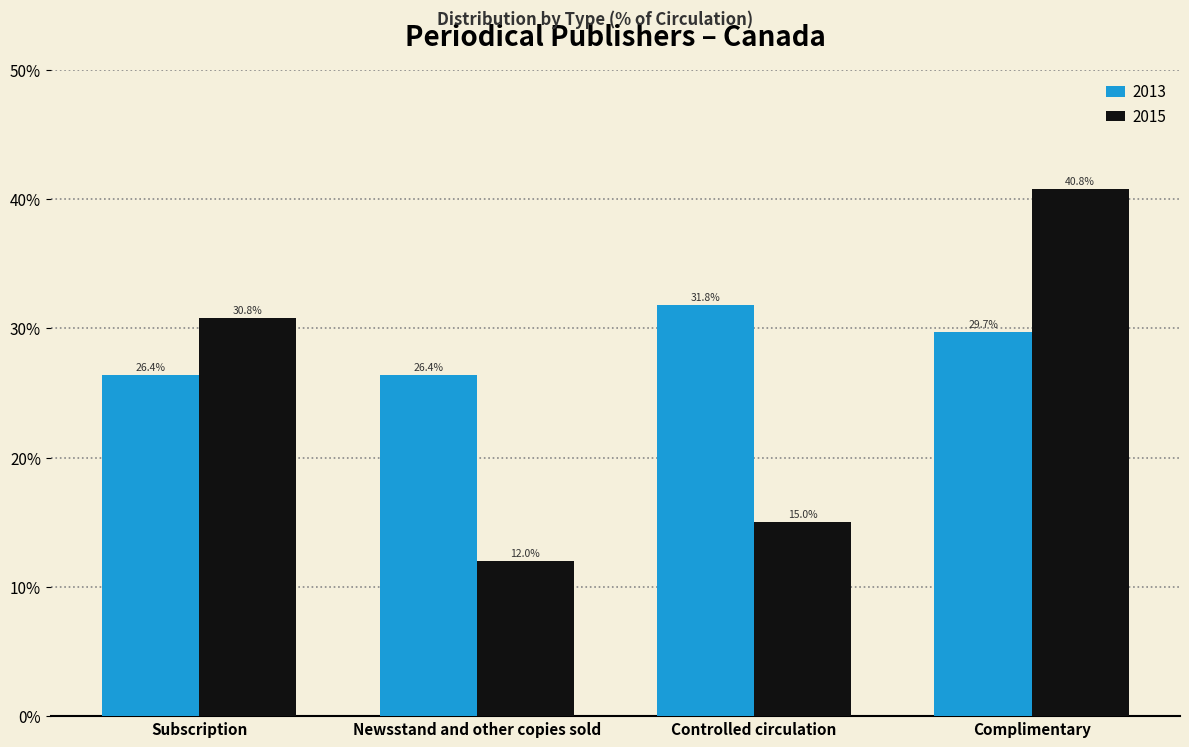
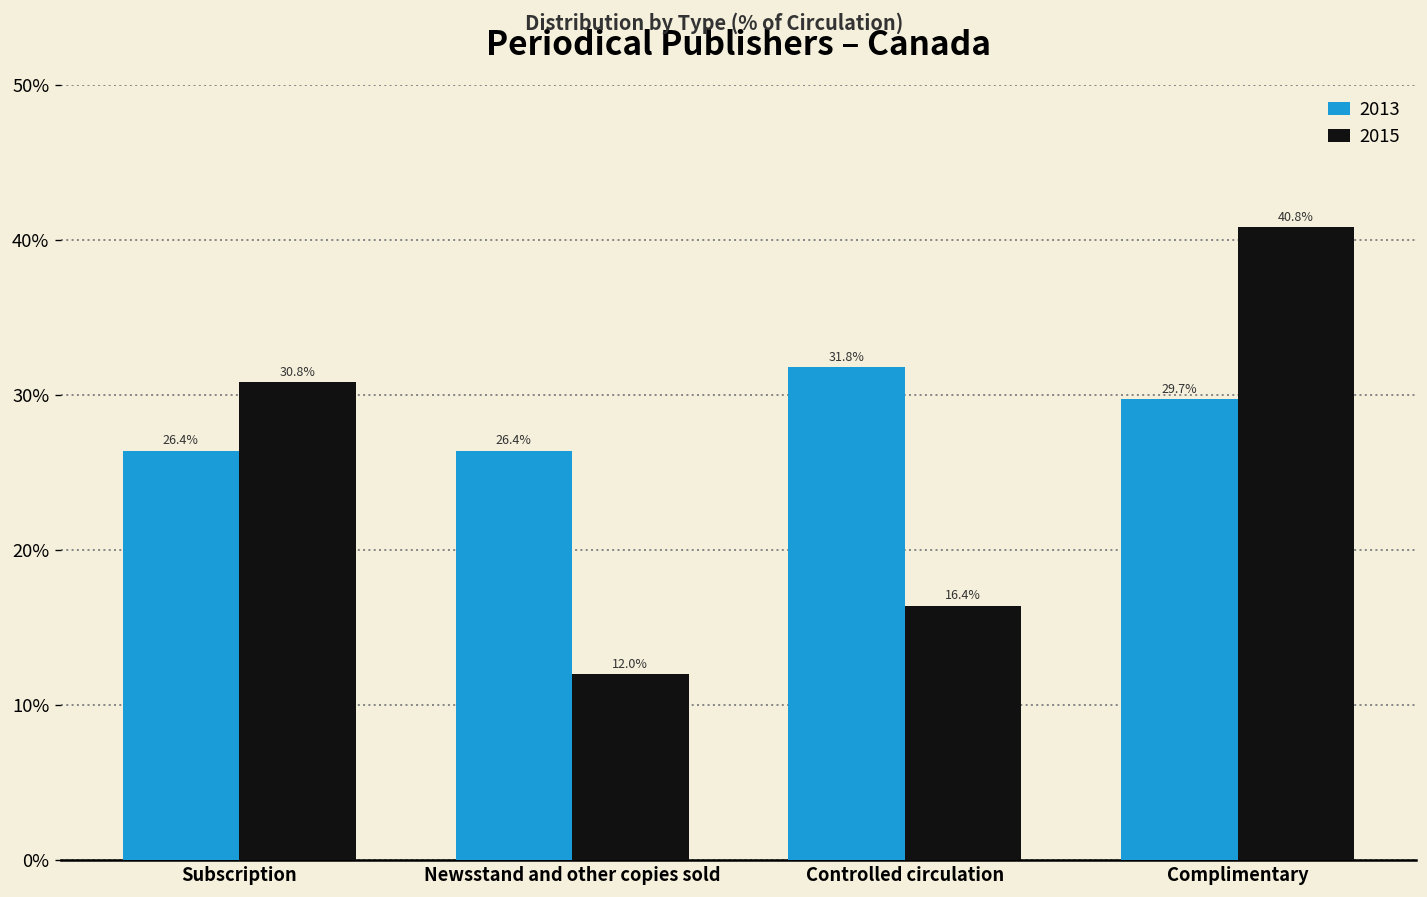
2015, Controlled circulation: 15.0% -> 16.4%
